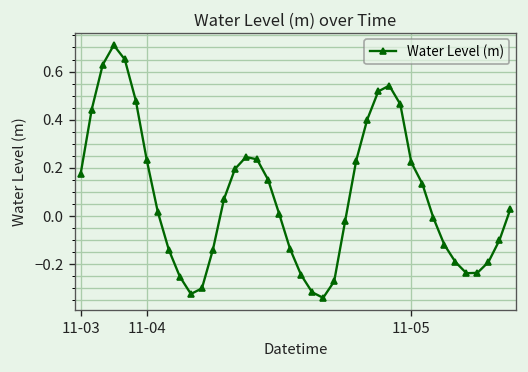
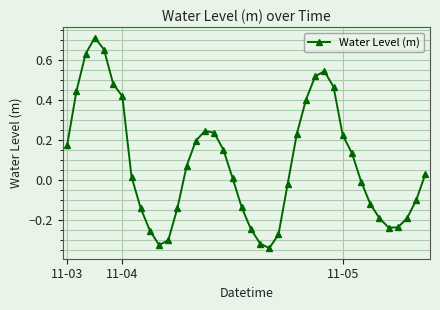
11-04: 0.23 -> 0.42
